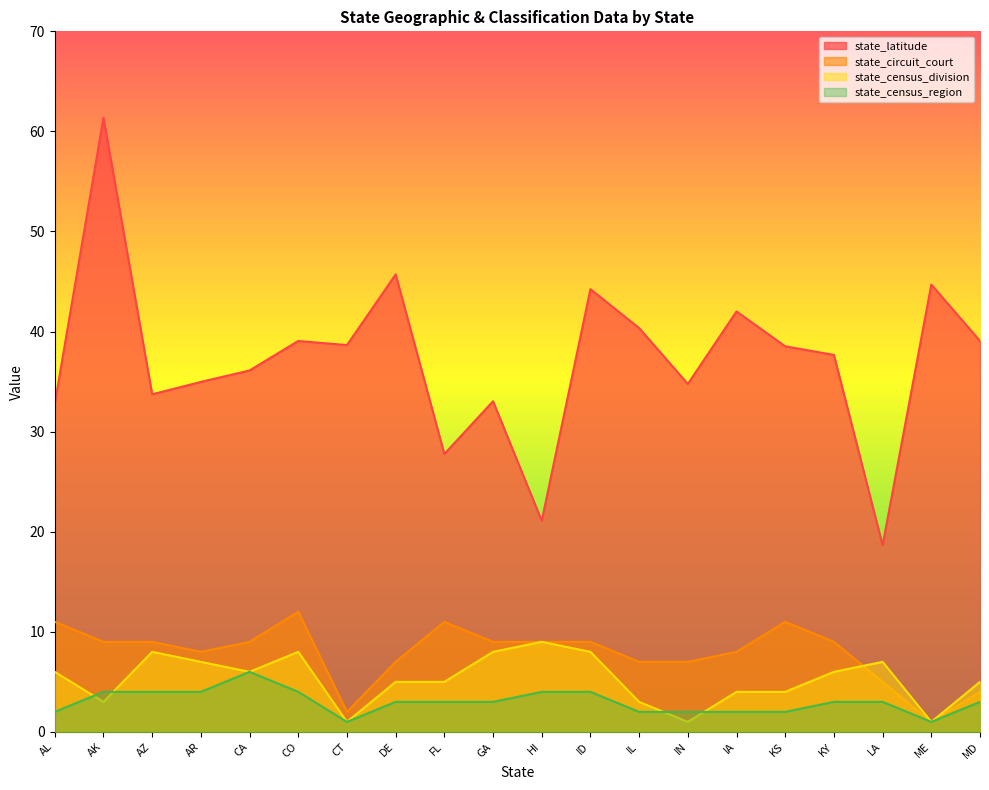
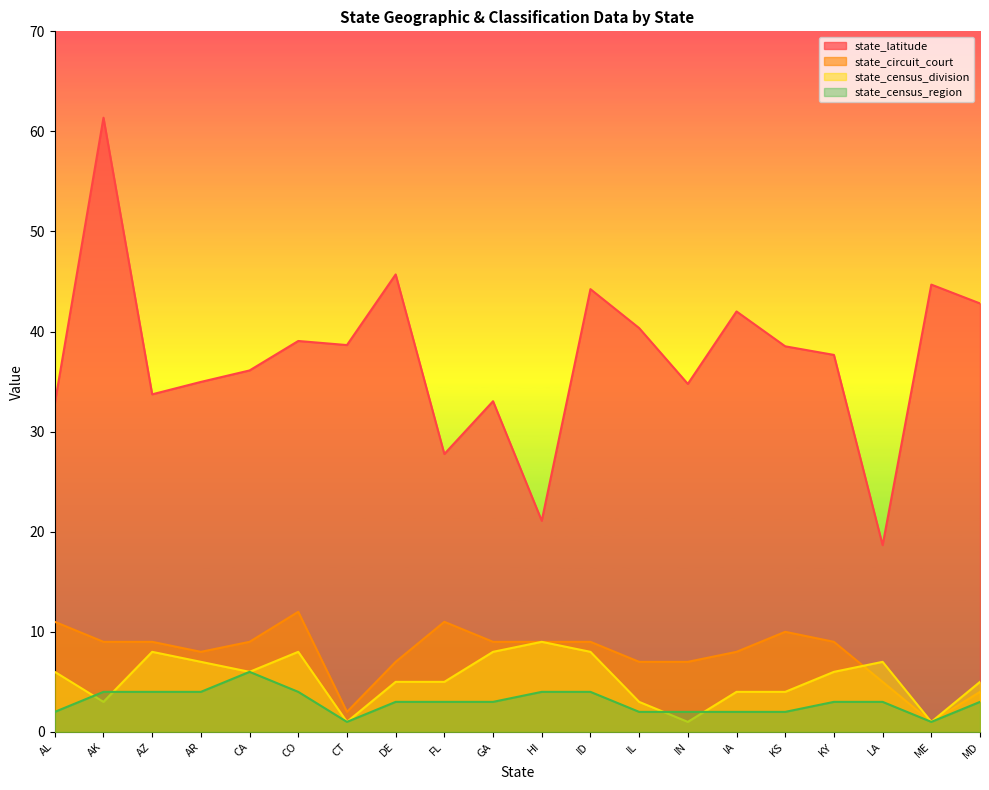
state_circuit_court, KS: 11 -> 10
state_latitude, MD: 39.1 -> 42.8
